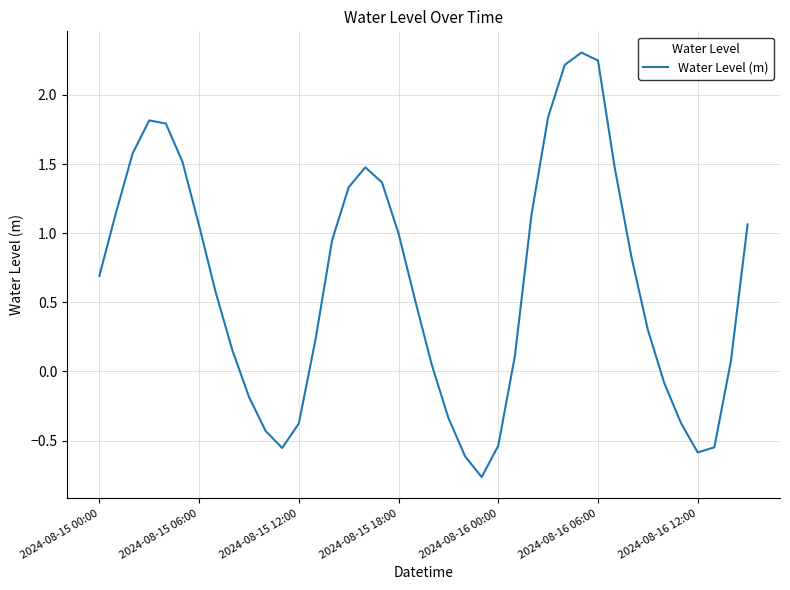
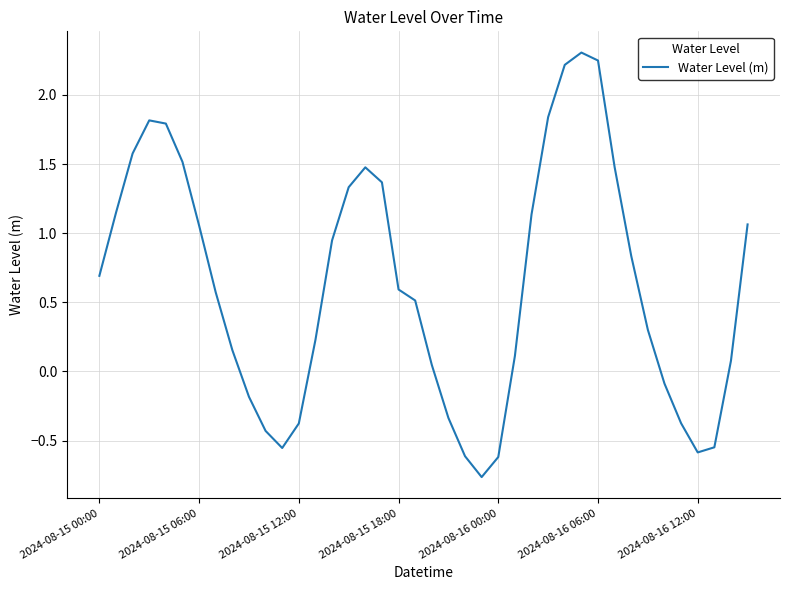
2024-08-15 18:00: 1.00 -> 0.59
2024-08-16 00:00: -0.54 -> -0.62
